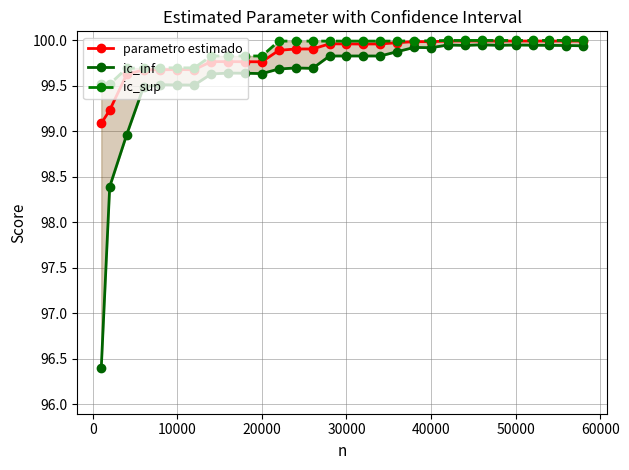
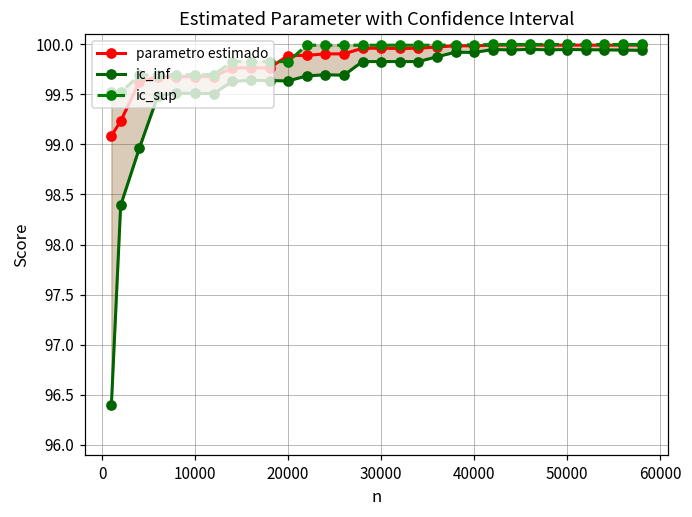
parametro estimado, 20000: 99.8 -> 99.9
